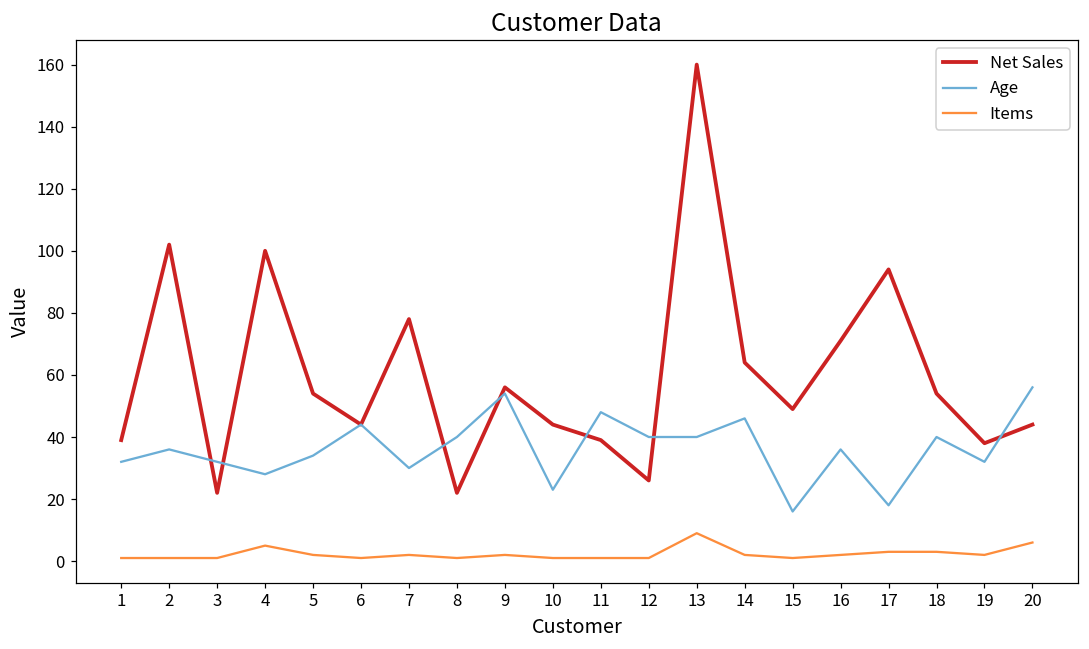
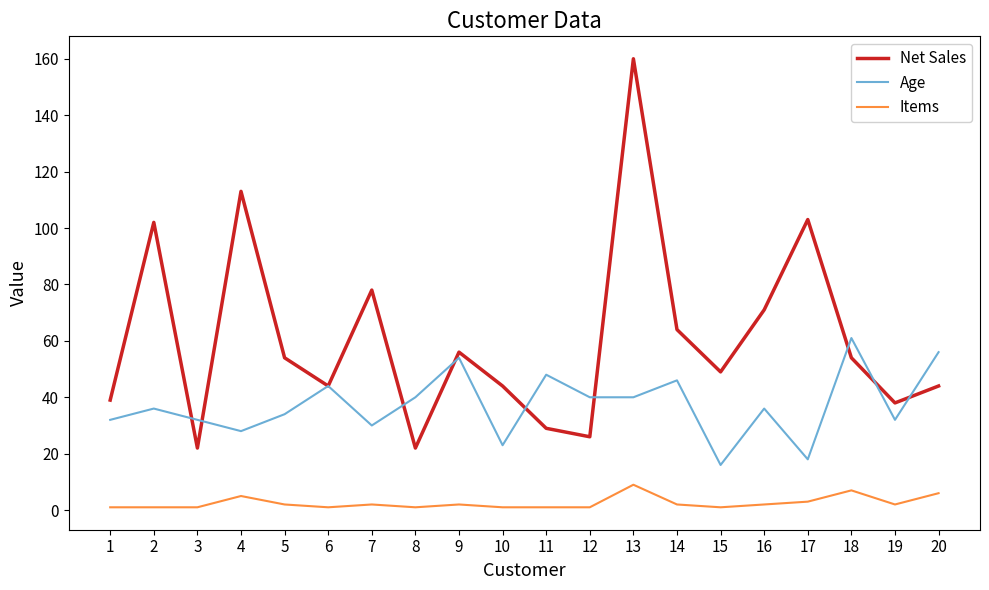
Net Sales, 4: 100 -> 113
Net Sales, 11: 39 -> 29
Net Sales, 17: 94 -> 103
Age, 18: 40 -> 61
Items, 18: 3 -> 7
